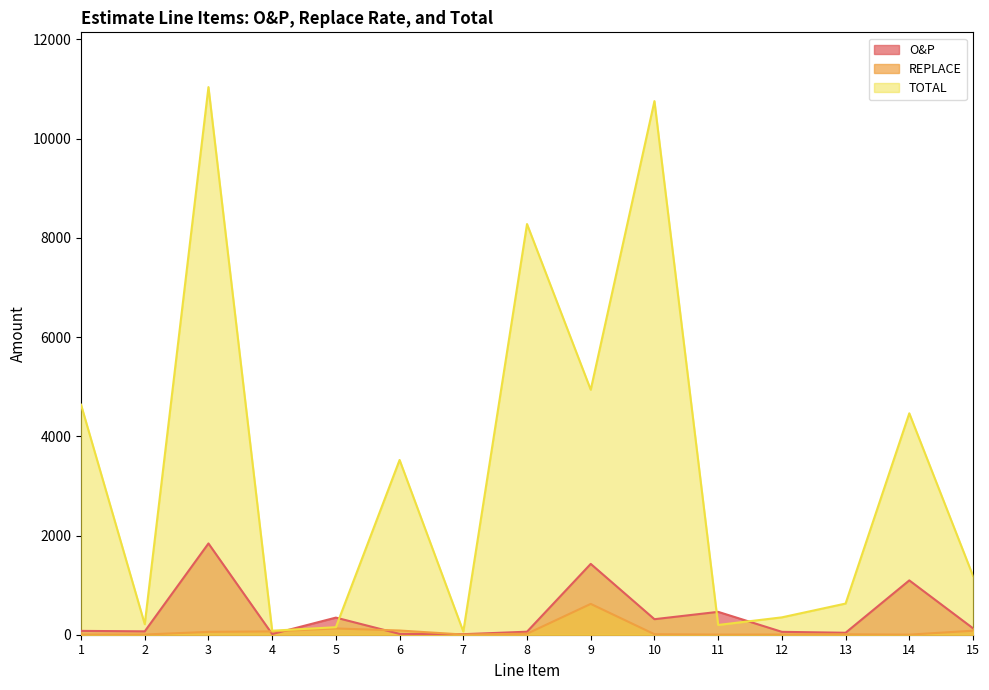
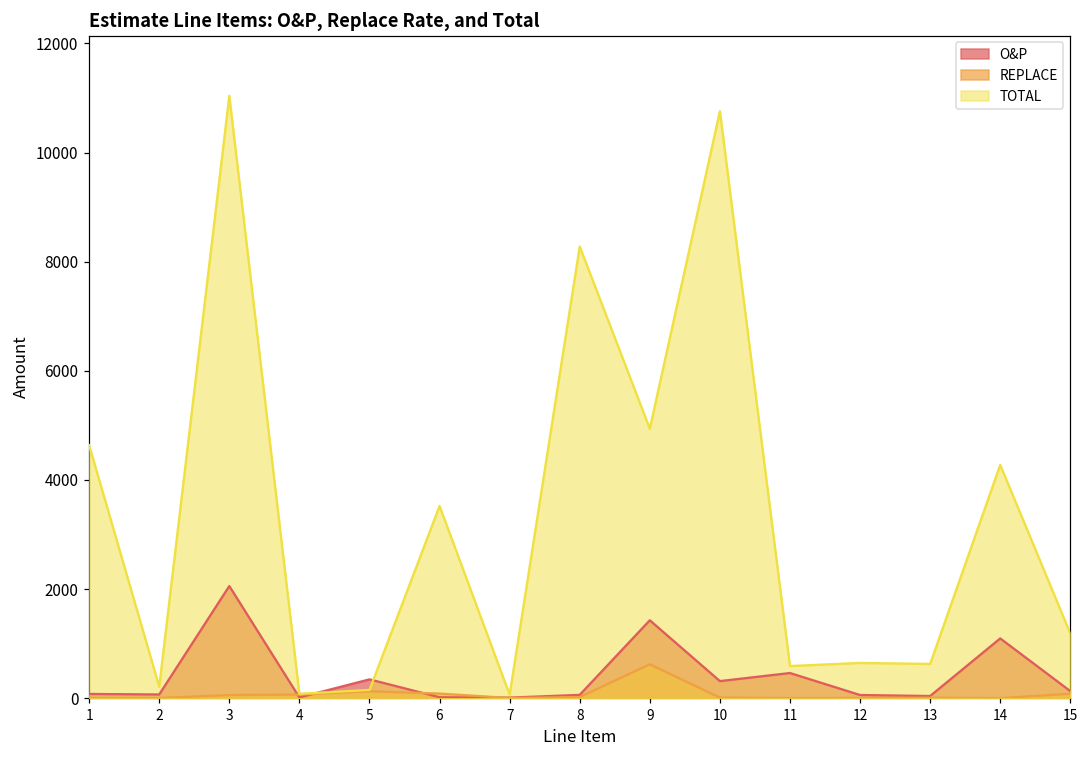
O&P, 3: 1800 -> 2100
TOTAL, 11: 200 -> 600
TOTAL, 12: 400 -> 600
TOTAL, 14: 4500 -> 4300
